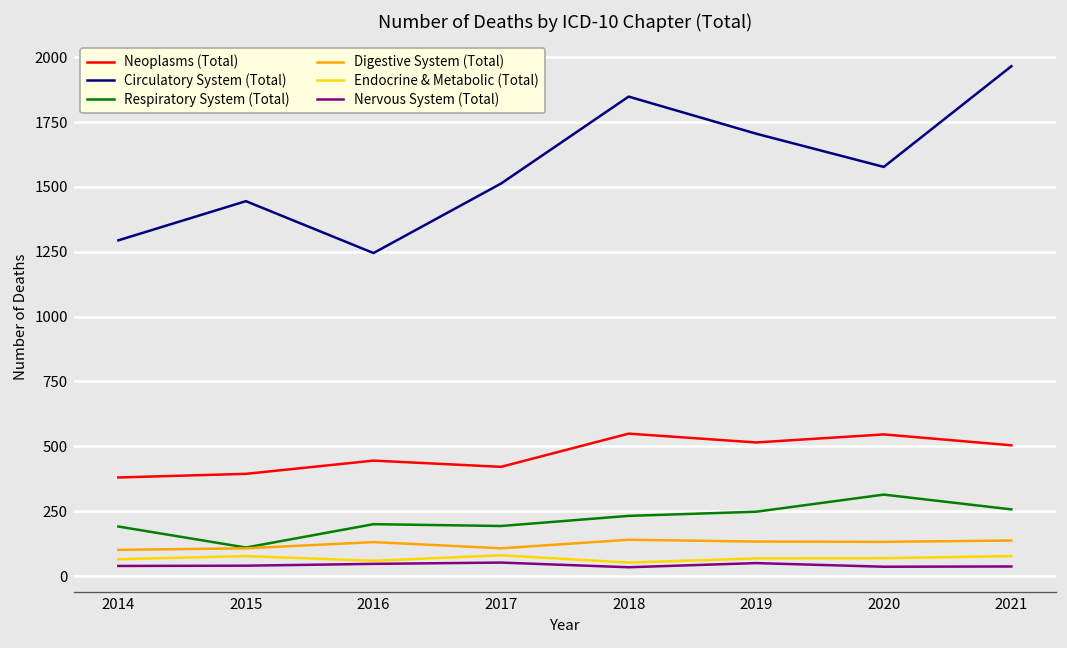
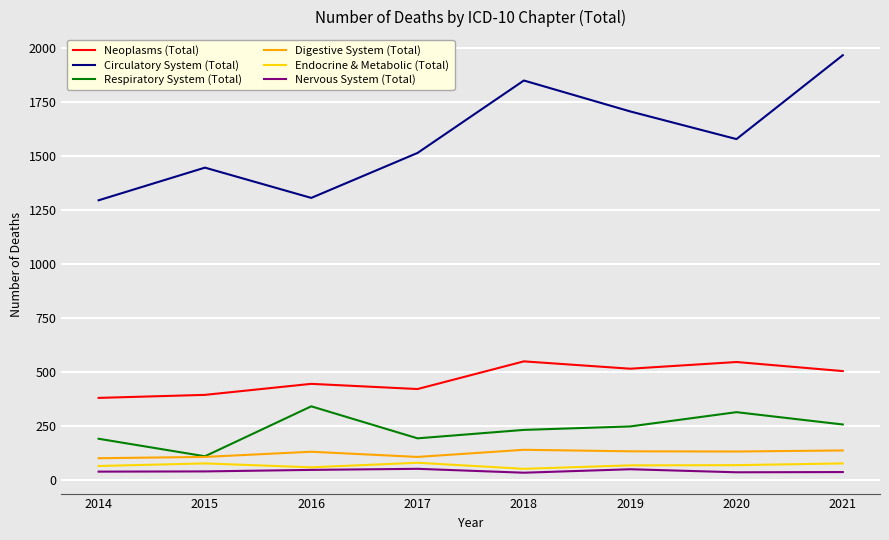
Circulatory System (Total), 2016: 1250 -> 1310
Respiratory System (Total), 2016: 200 -> 340
